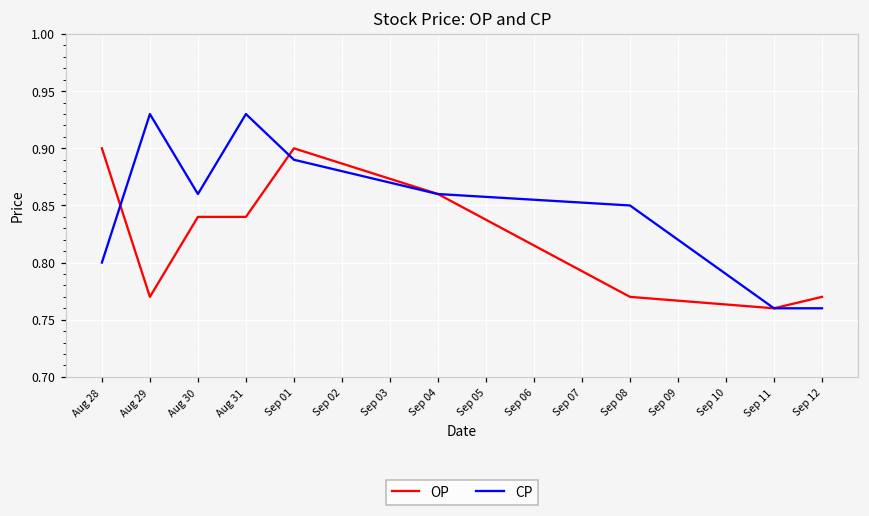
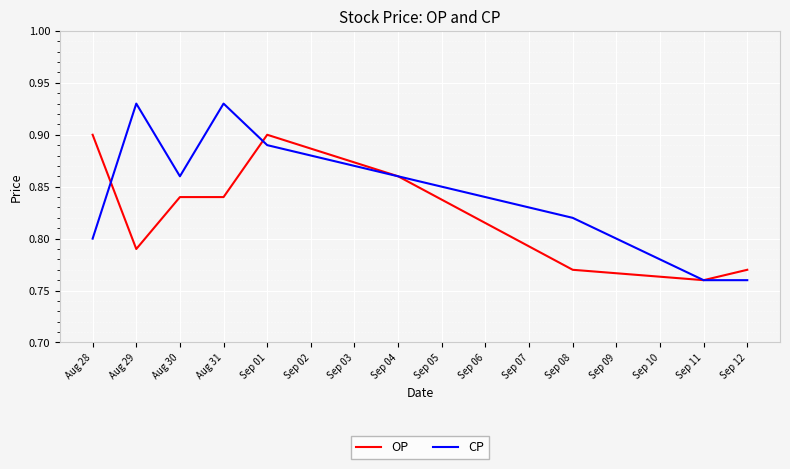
OP, Aug 29: 0.77 -> 0.79
CP, Sep 08: 0.85 -> 0.82
